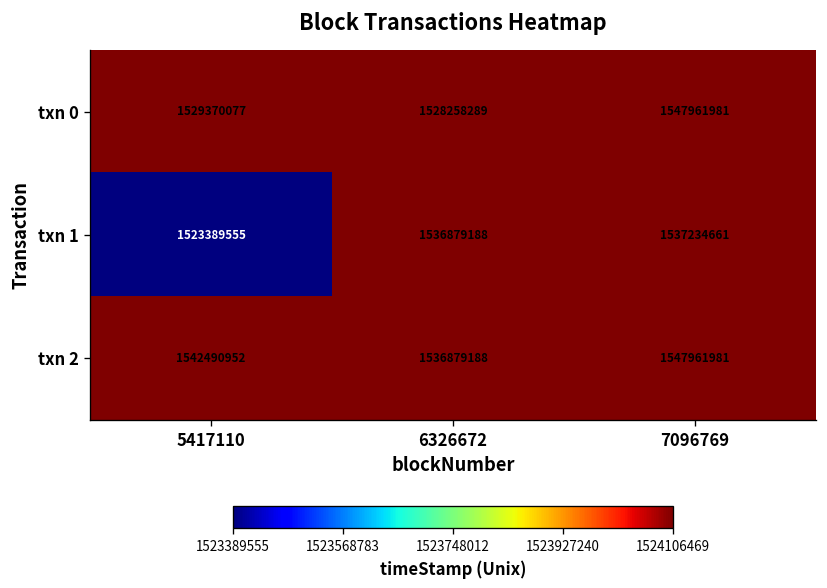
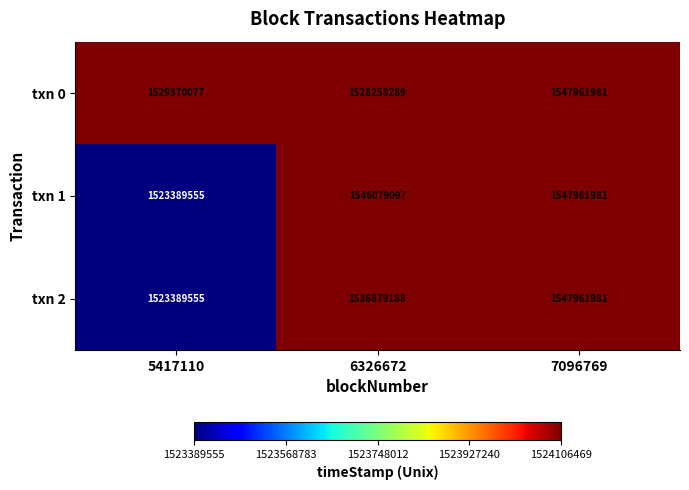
txn 1, 6326672: 1536879188 -> 1546079097
txn 1, 7096769: 1537234661 -> 1547961981
txn 2, 5417110: 1542490952 -> 1523389555
